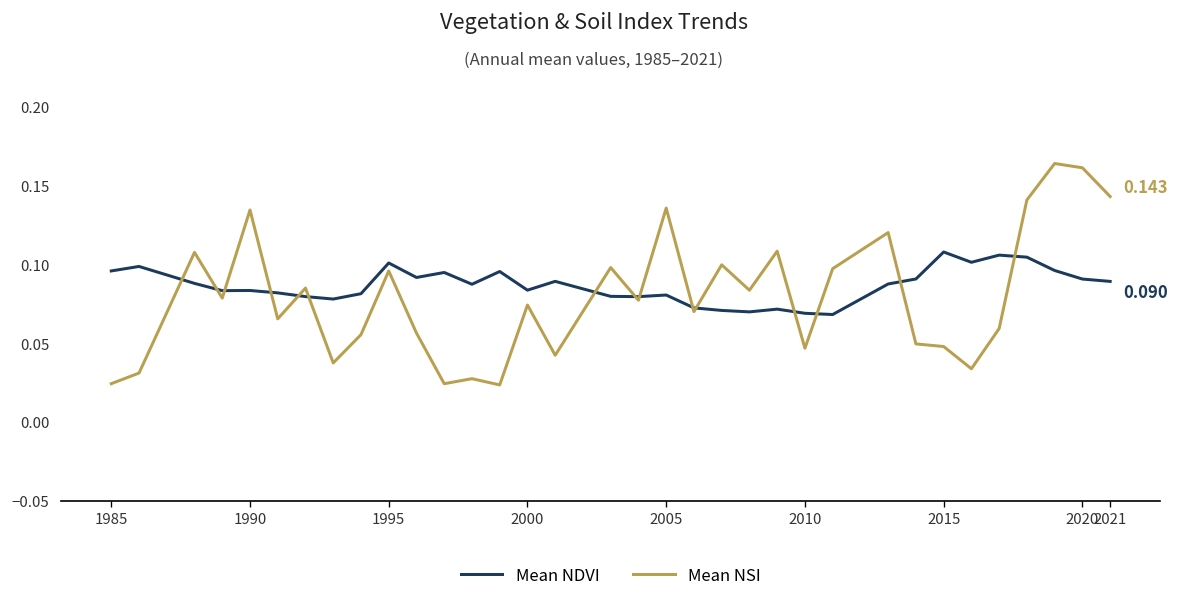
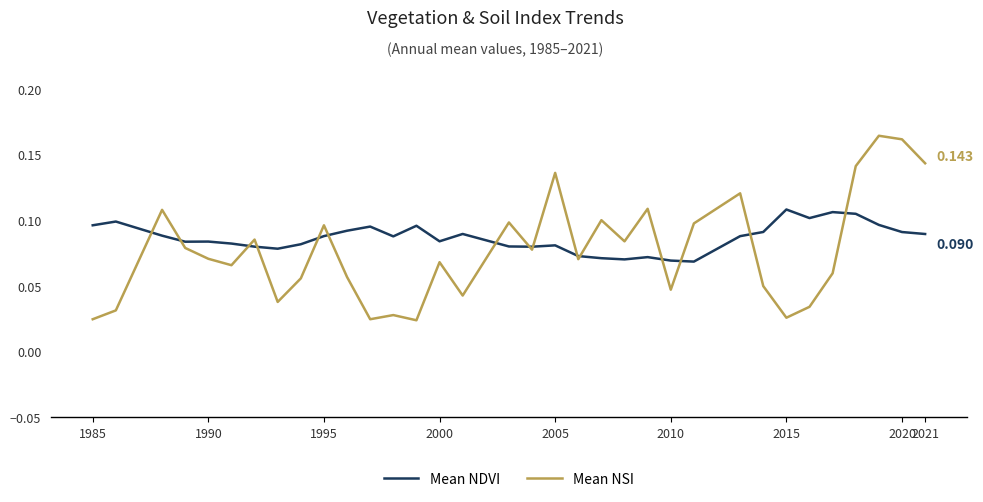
Mean NSI, 1990: 0.135 -> 0.071
Mean NDVI, 1995: 0.101 -> 0.088
Mean NSI, 2000: 0.075 -> 0.068
Mean NSI, 2015: 0.048 -> 0.026
